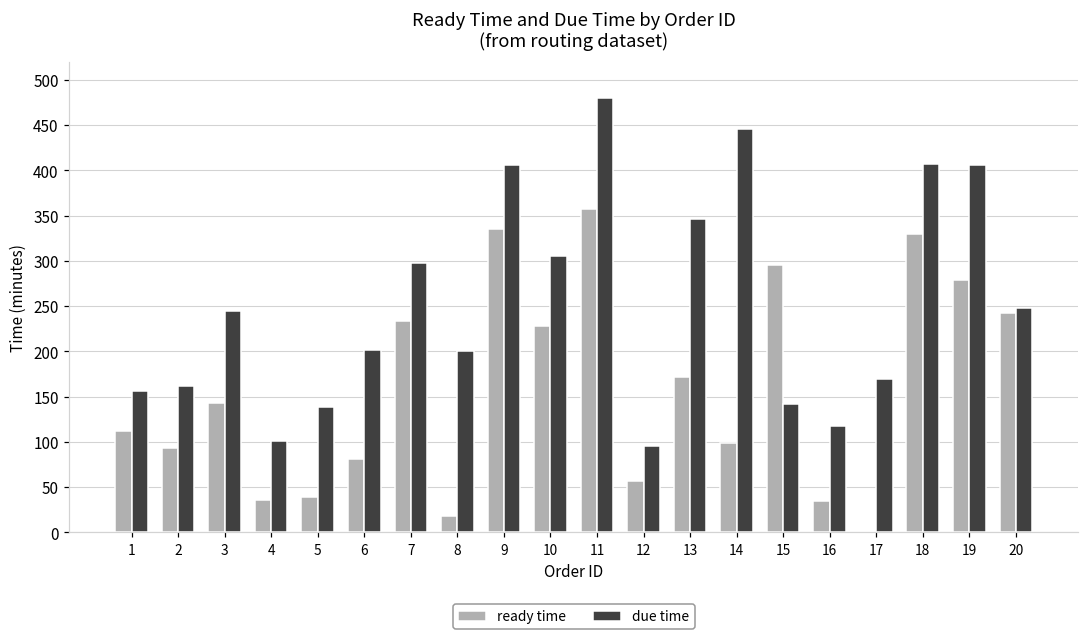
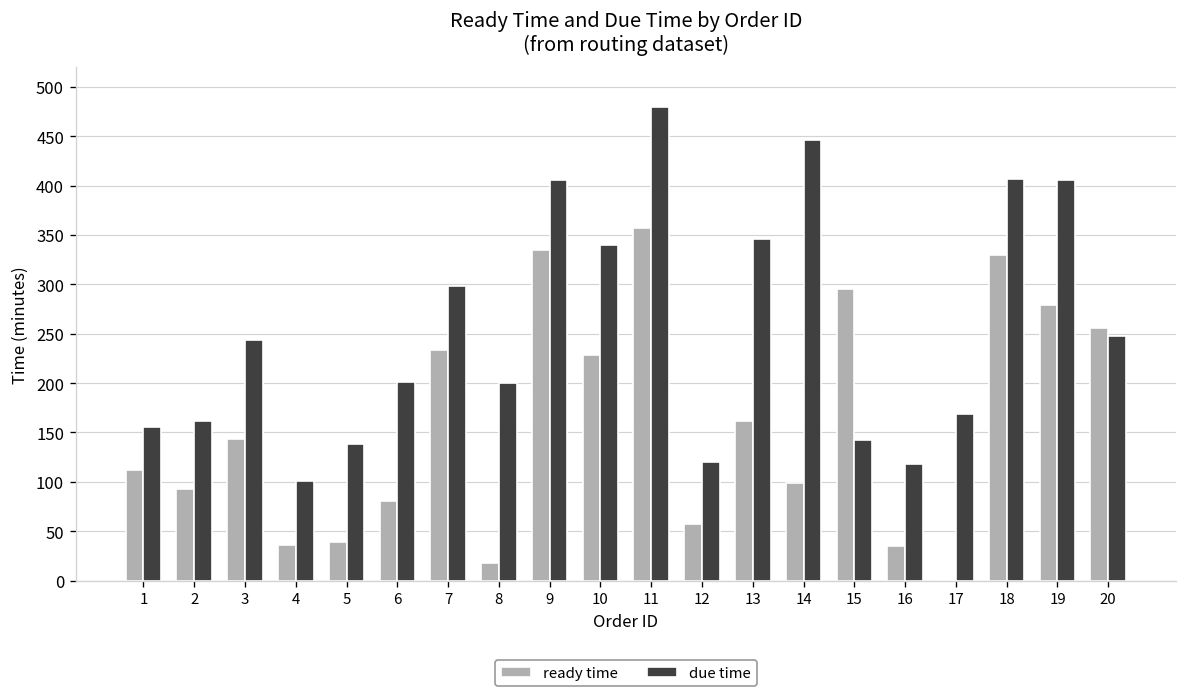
due time, 10: 310 -> 340
due time, 12: 100 -> 120
ready time, 13: 170 -> 160
ready time, 20: 240 -> 260
